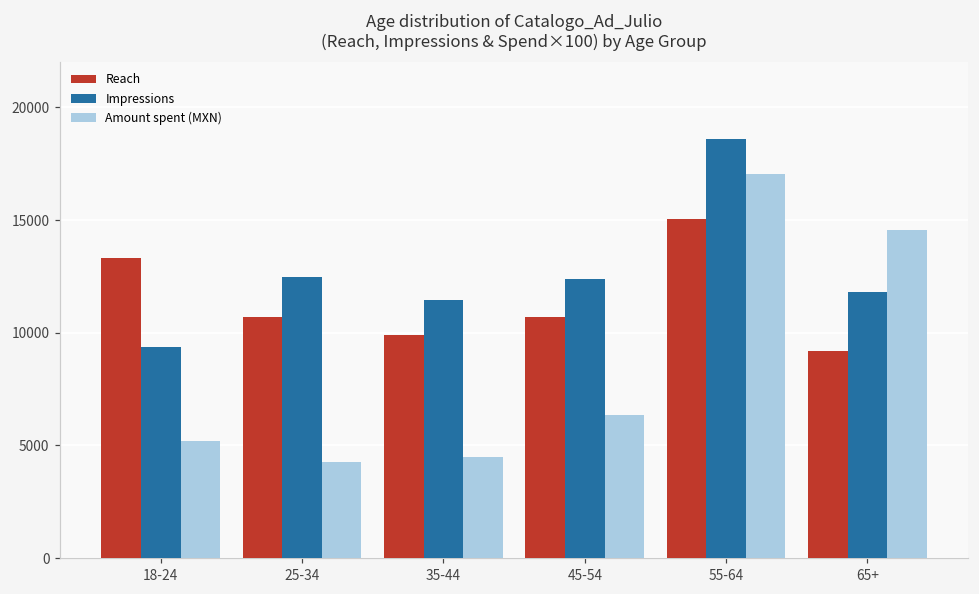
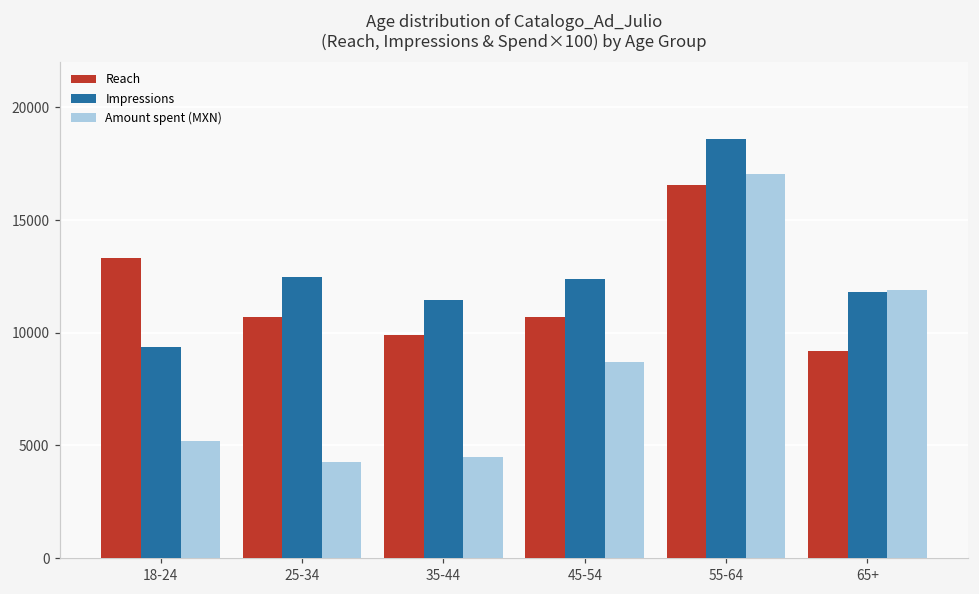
Amount spent (MXN), 45-54: 6300 -> 8700
Reach, 55-64: 15100 -> 16600
Amount spent (MXN), 65+: 14600 -> 11900
